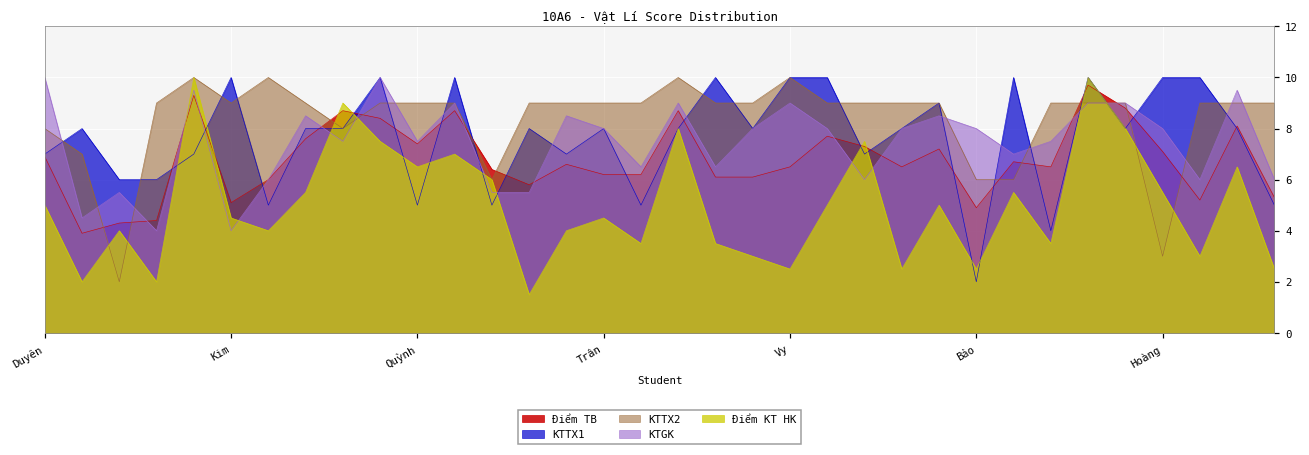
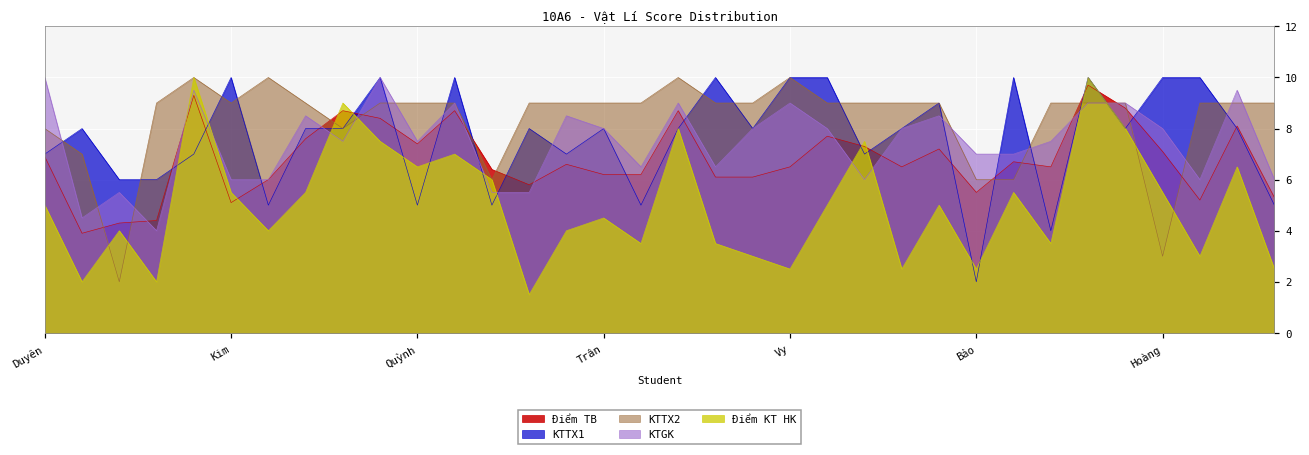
KTGK, Kim: 4 -> 6
Điểm KT HK, Kim: 4.5 -> 5.5
Điểm TB, Bảo: 4.9 -> 5.5
KTGK, Bảo: 8 -> 7
